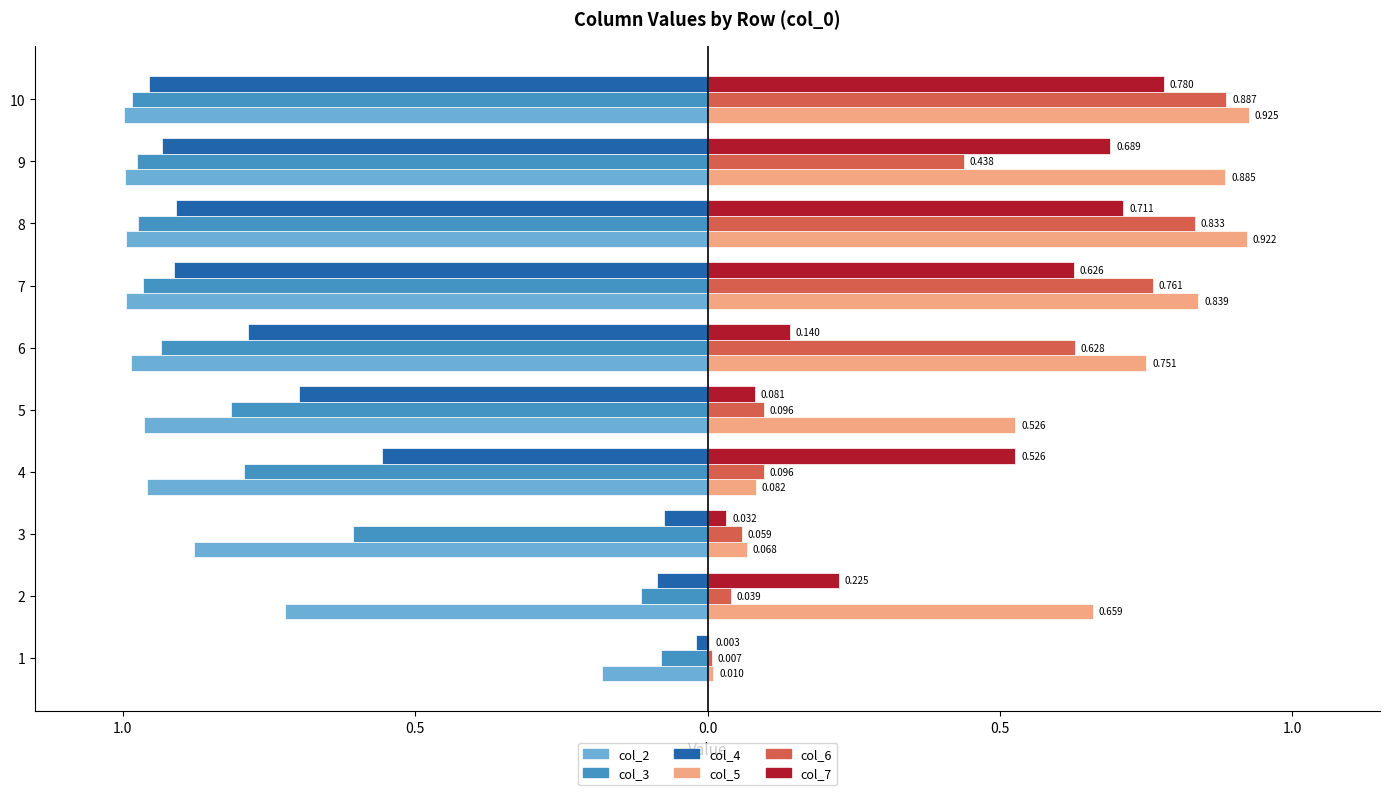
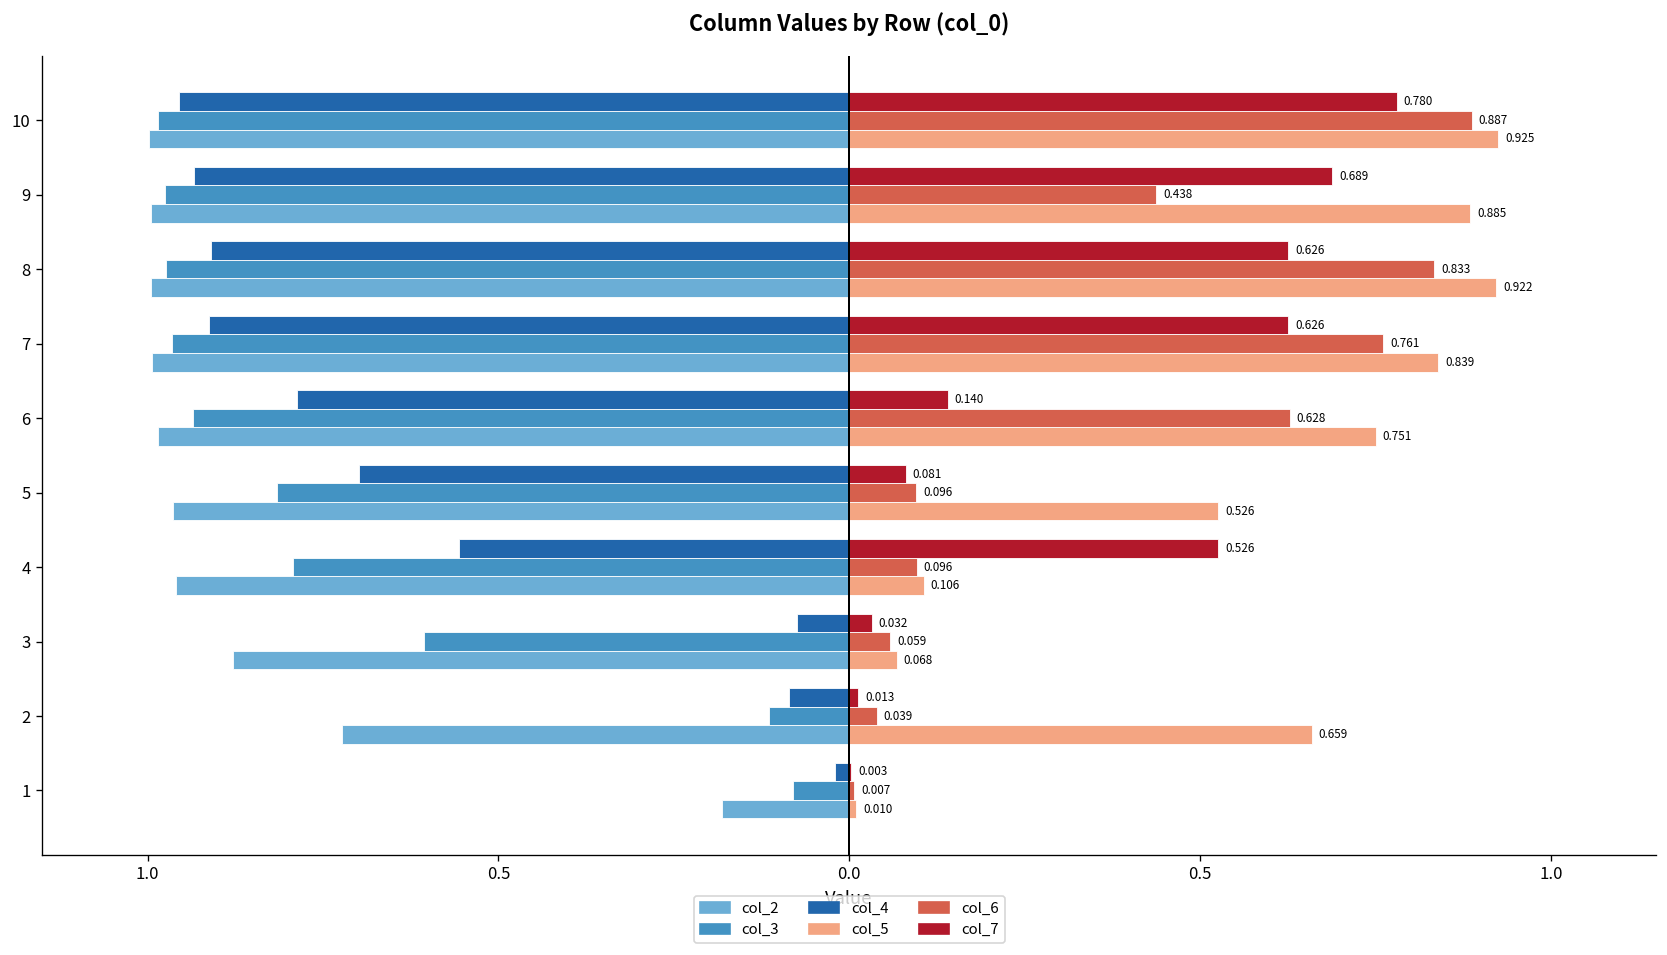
col_7, 8: 0.711 -> 0.626
col_5, 4: 0.082 -> 0.106
col_7, 2: 0.225 -> 0.013
